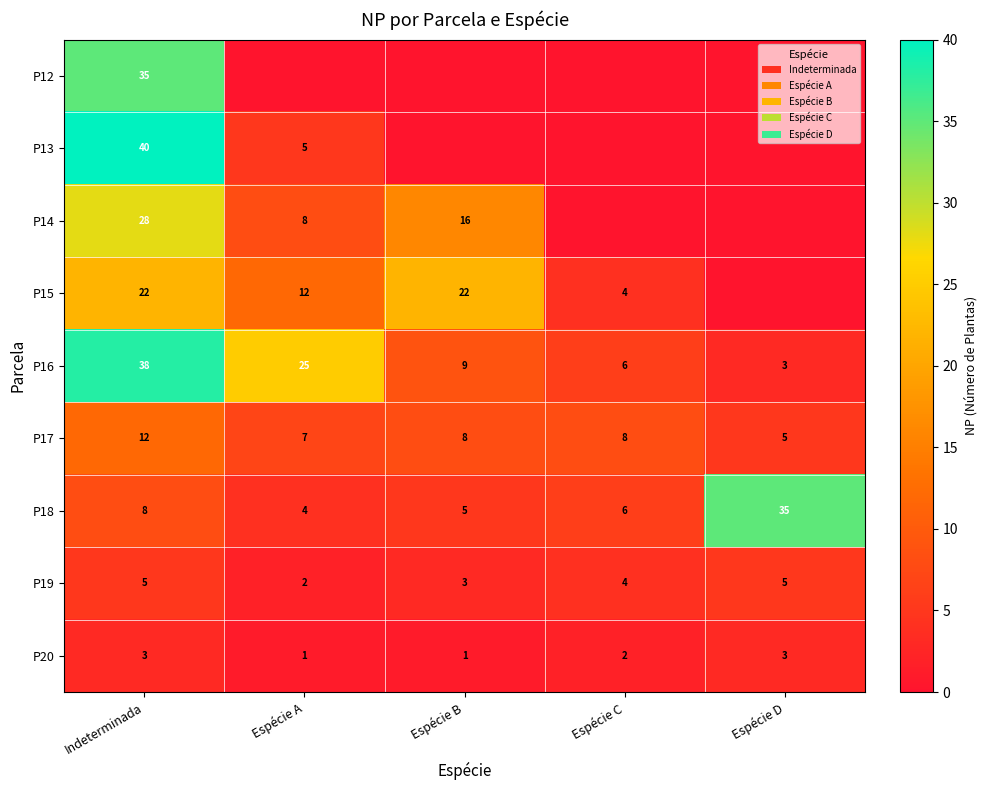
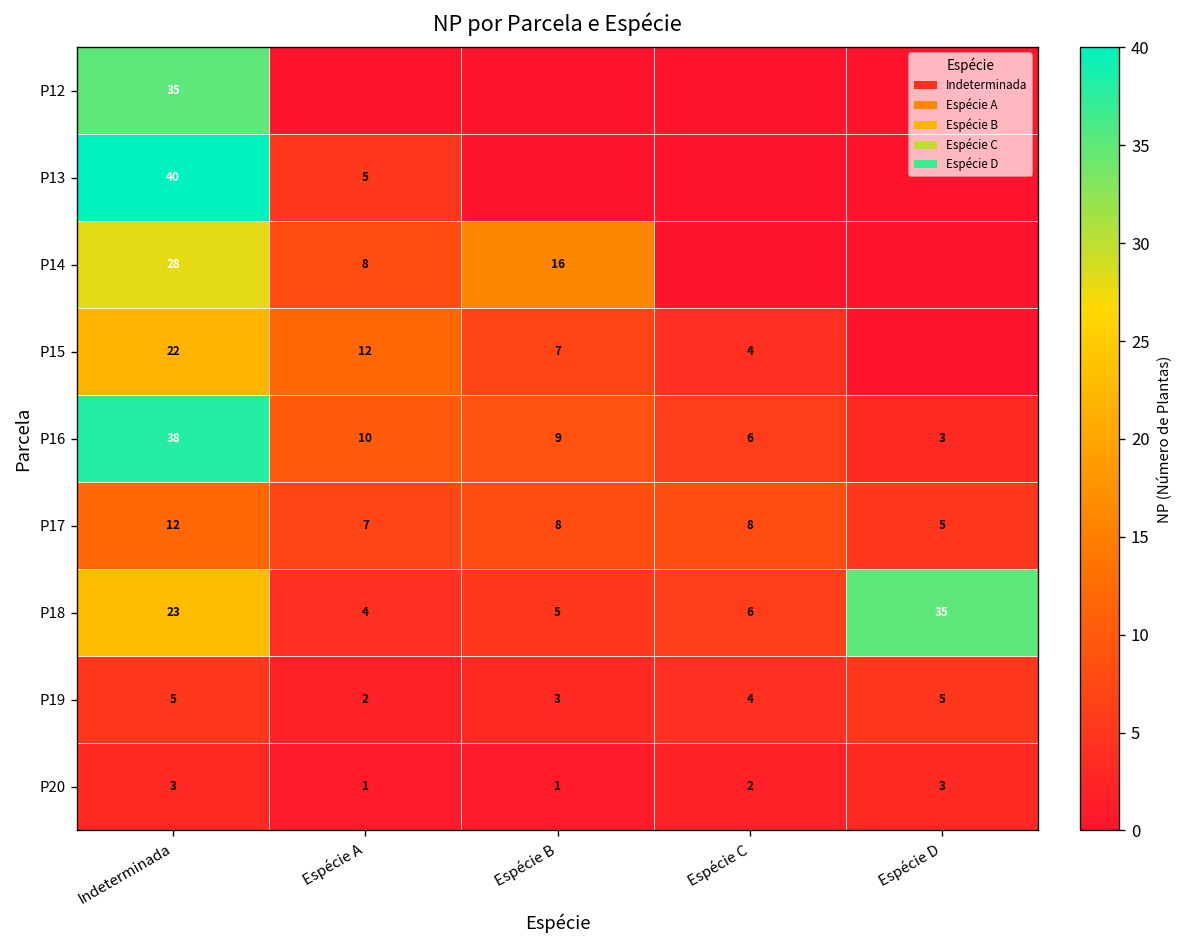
P15, Espécie B: 22 -> 7
P16, Espécie A: 25 -> 10
P18, Indeterminada: 8 -> 23
